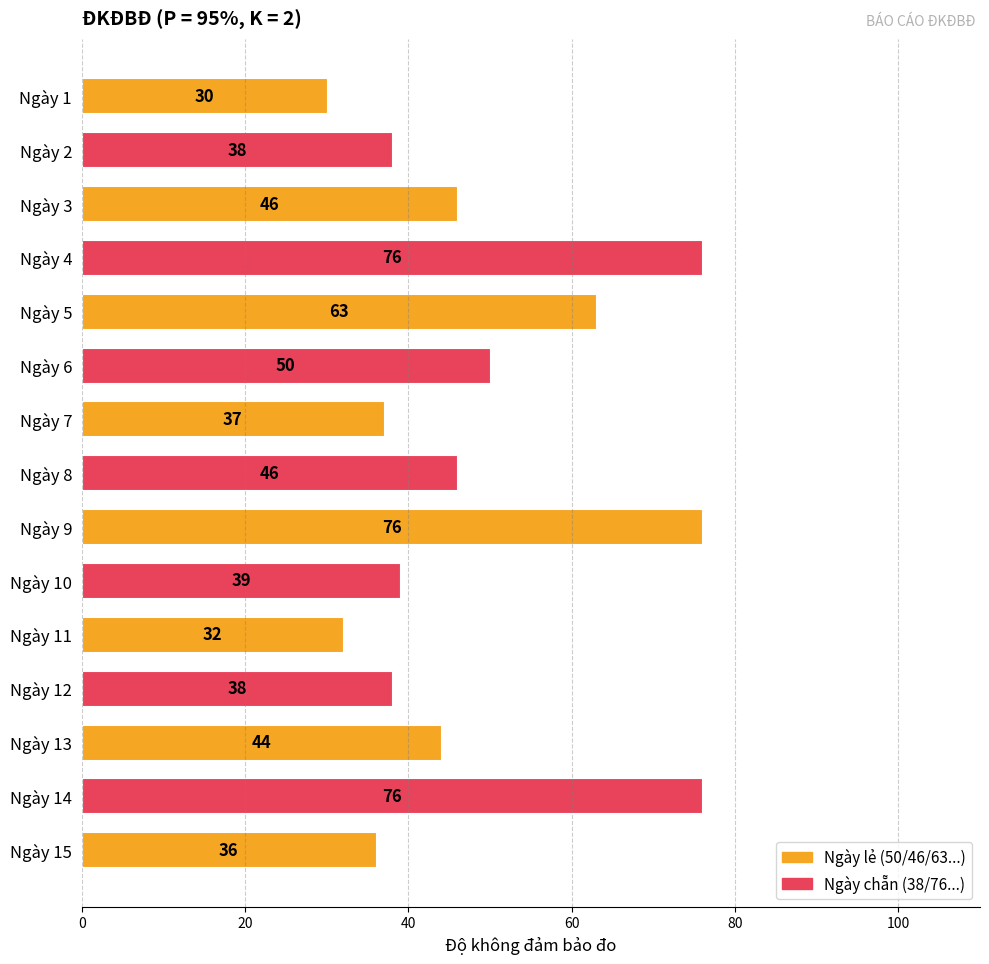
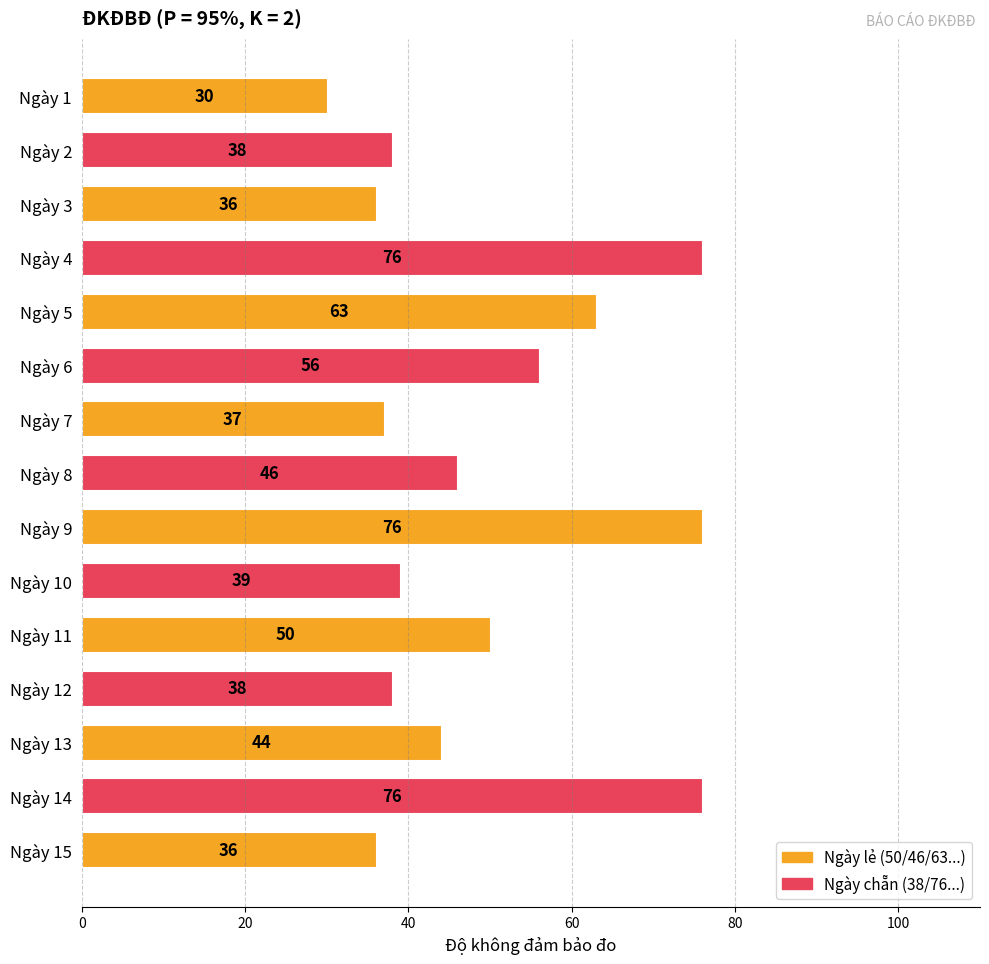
Ngày 3: 46 -> 36
Ngày 6: 50 -> 56
Ngày 11: 32 -> 50
